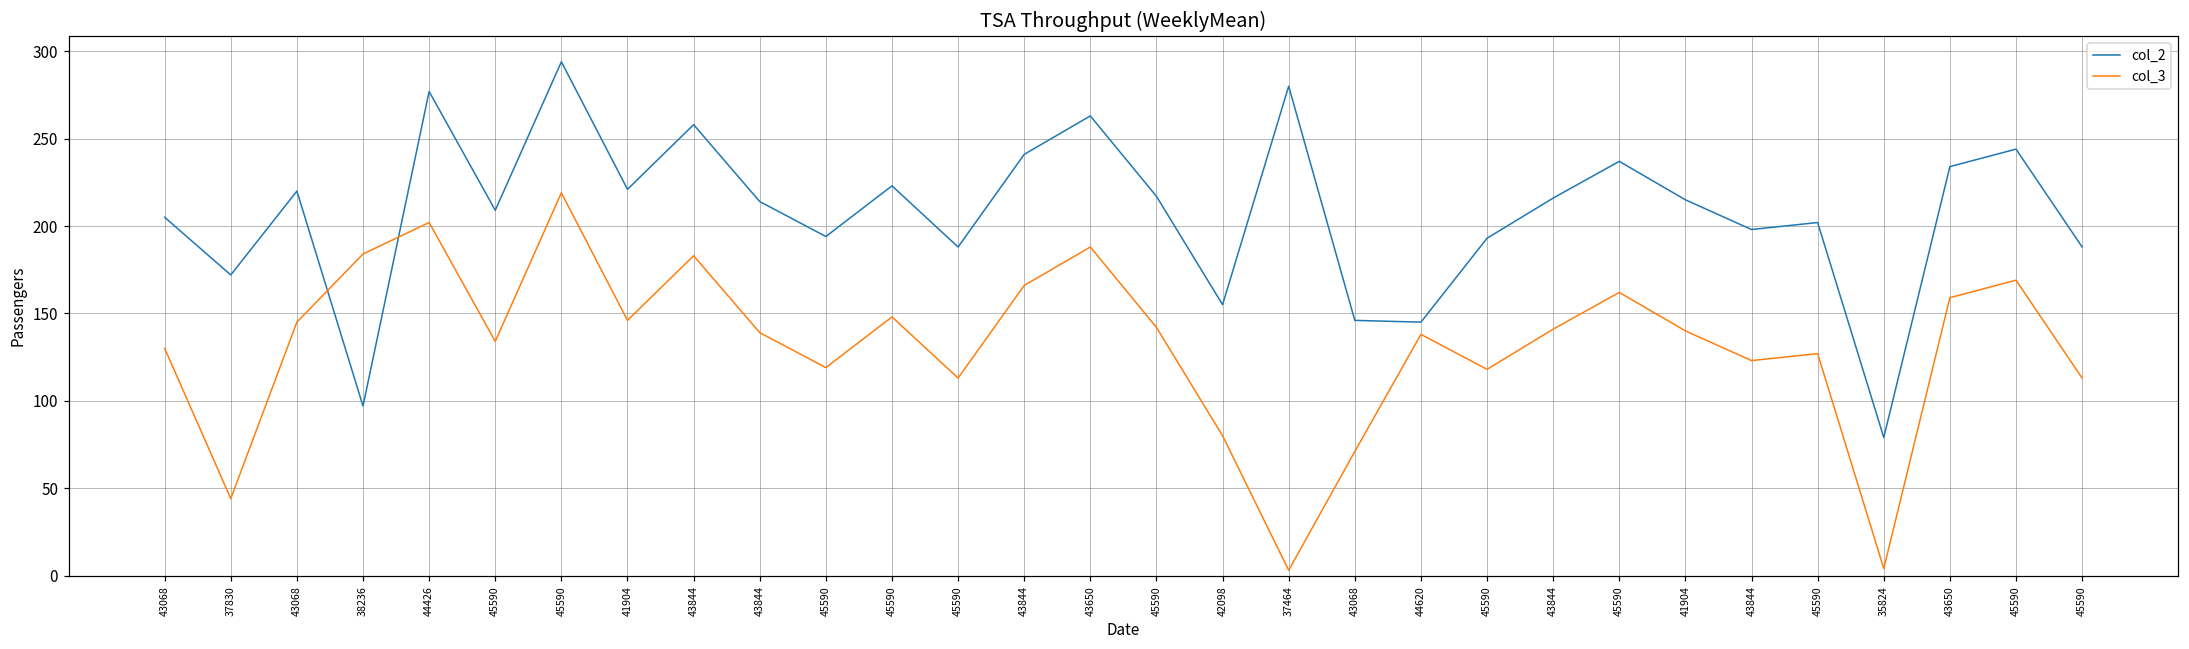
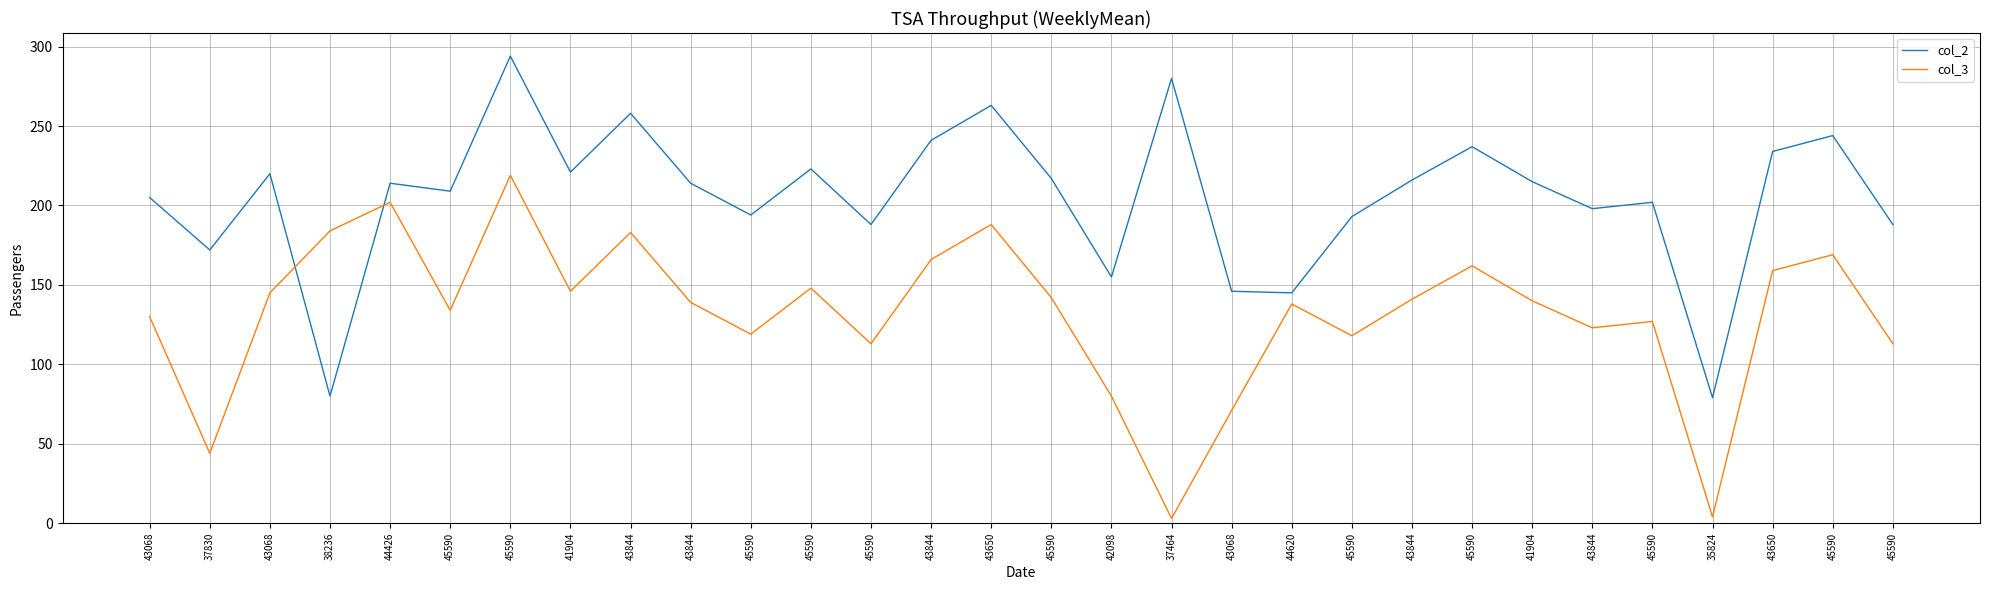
col_2, 38236: 97 -> 80
col_2, 44426: 277 -> 214
